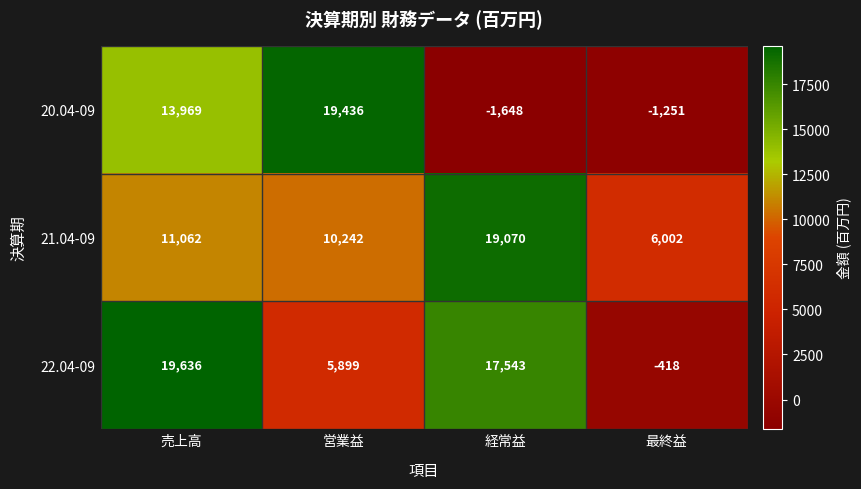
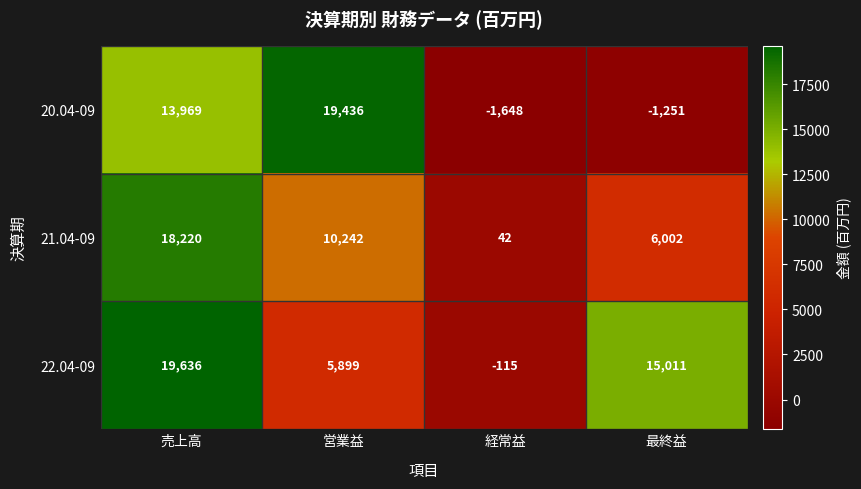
21.04-09, 売上高: 11,062 -> 18,220
21.04-09, 経常益: 19,070 -> 42
22.04-09, 経常益: 17,543 -> -115
22.04-09, 最終益: -418 -> 15,011
